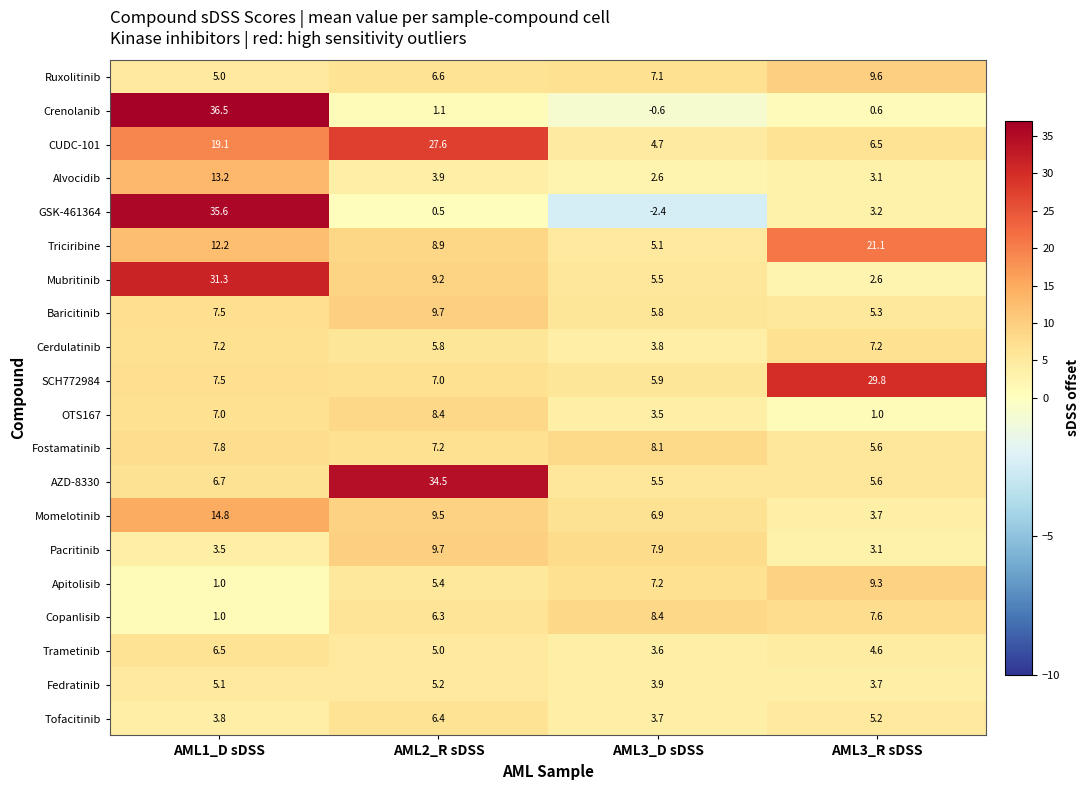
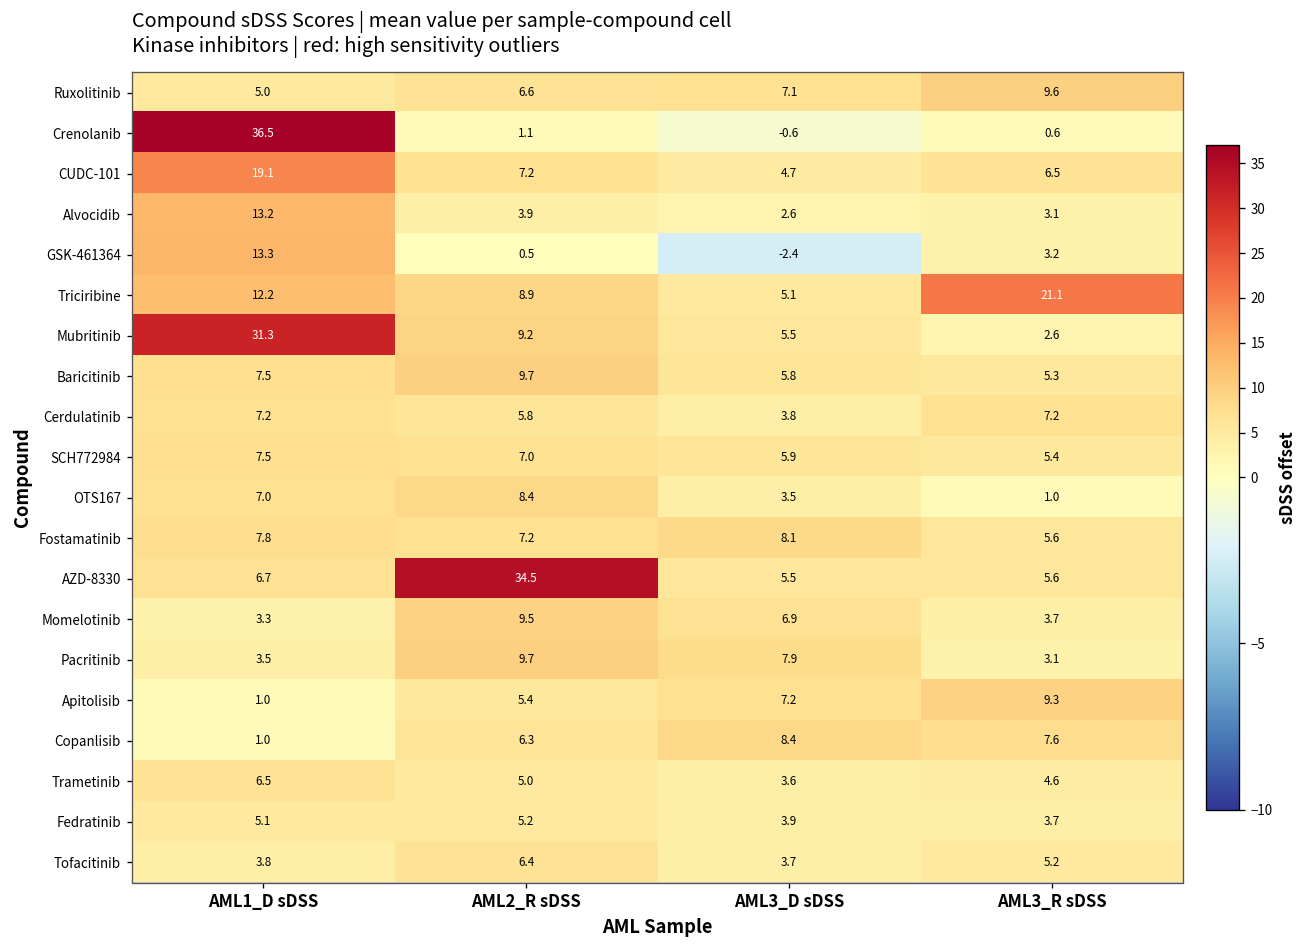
CUDC-101, AML2_R sDSS: 27.6 -> 7.2
GSK-461364, AML1_D sDSS: 35.6 -> 13.3
SCH772984, AML3_R sDSS: 29.8 -> 5.4
Momelotinib, AML1_D sDSS: 14.8 -> 3.3
